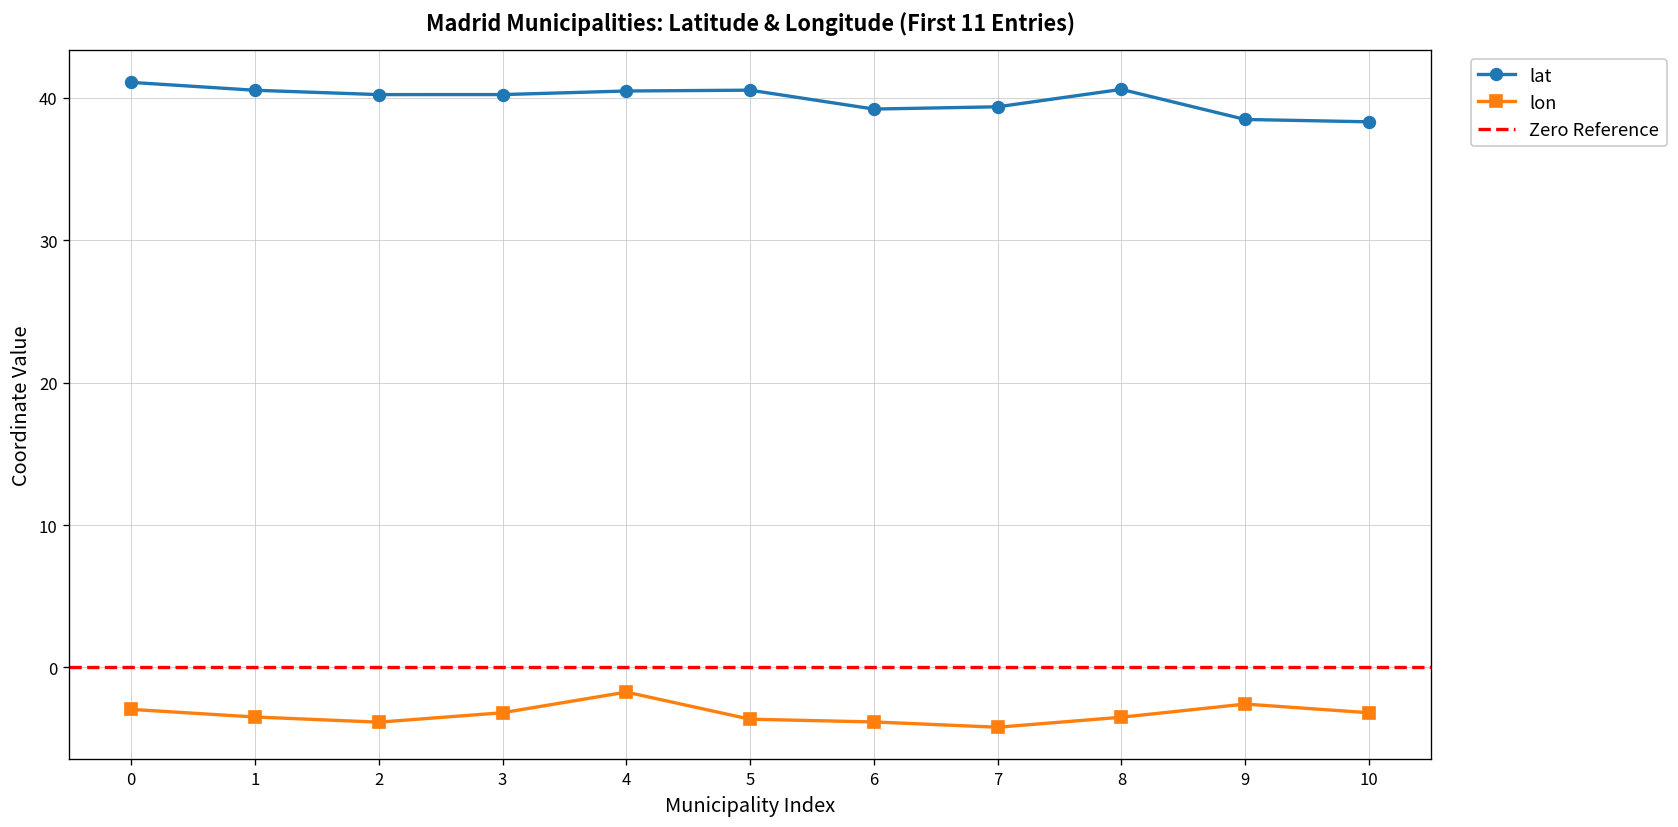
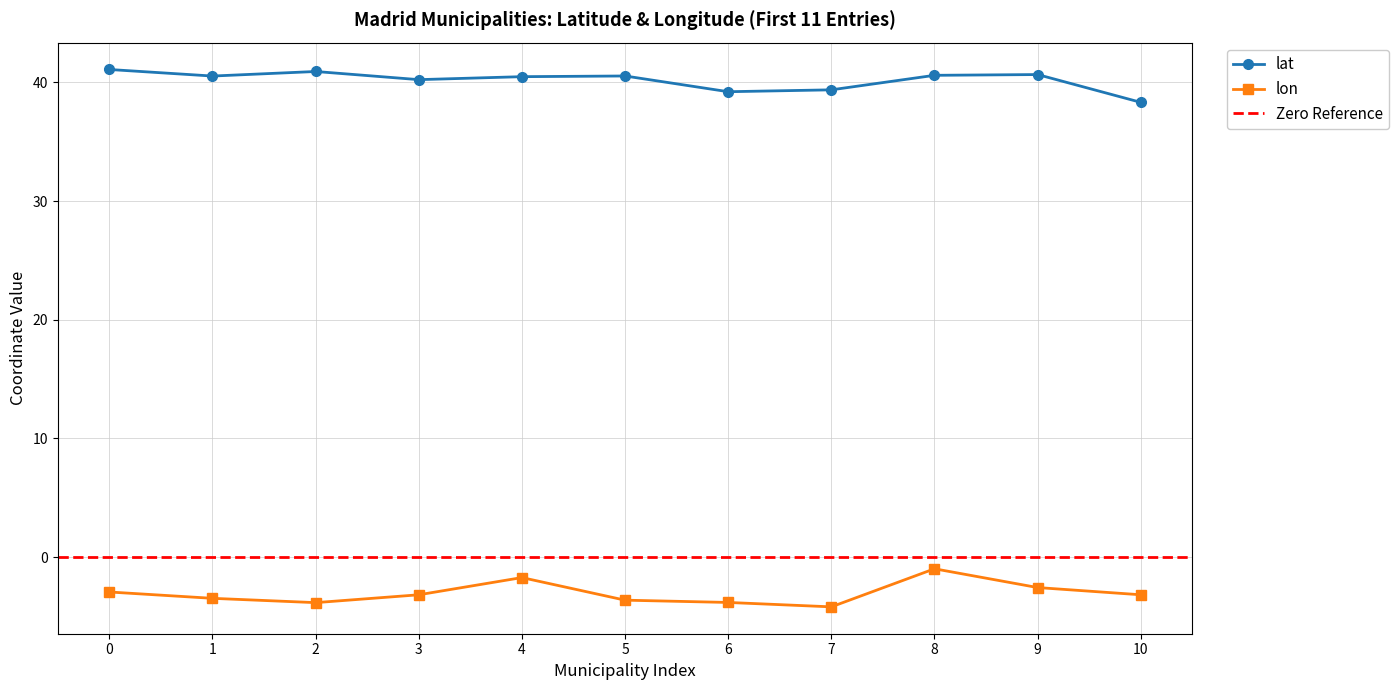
lat, 2: 40.2 -> 40.9
lon, 8: -3.5 -> -1.0
lat, 9: 38.5 -> 40.7
